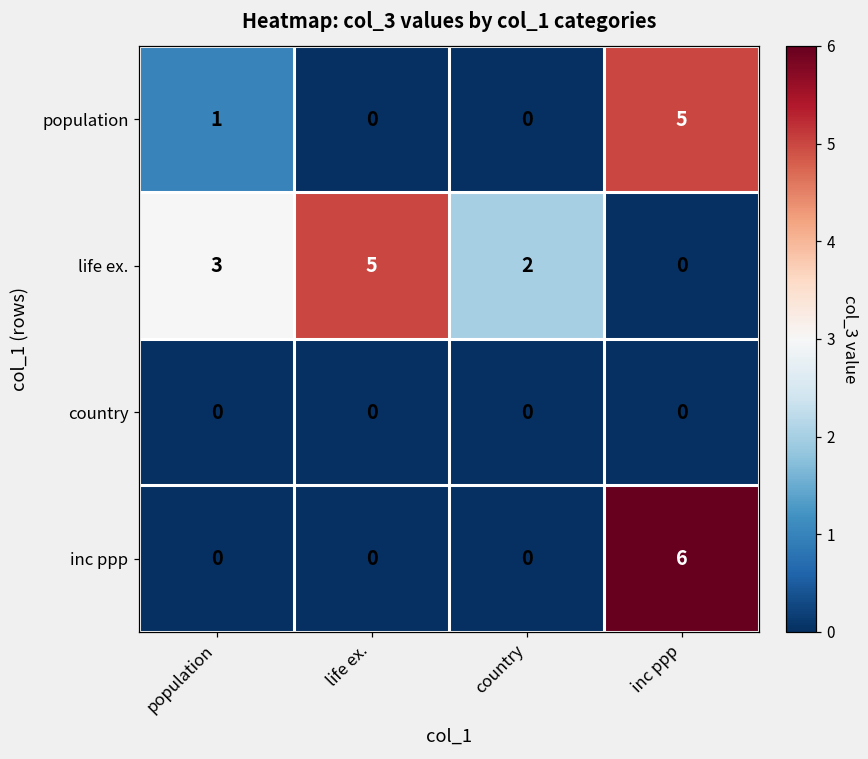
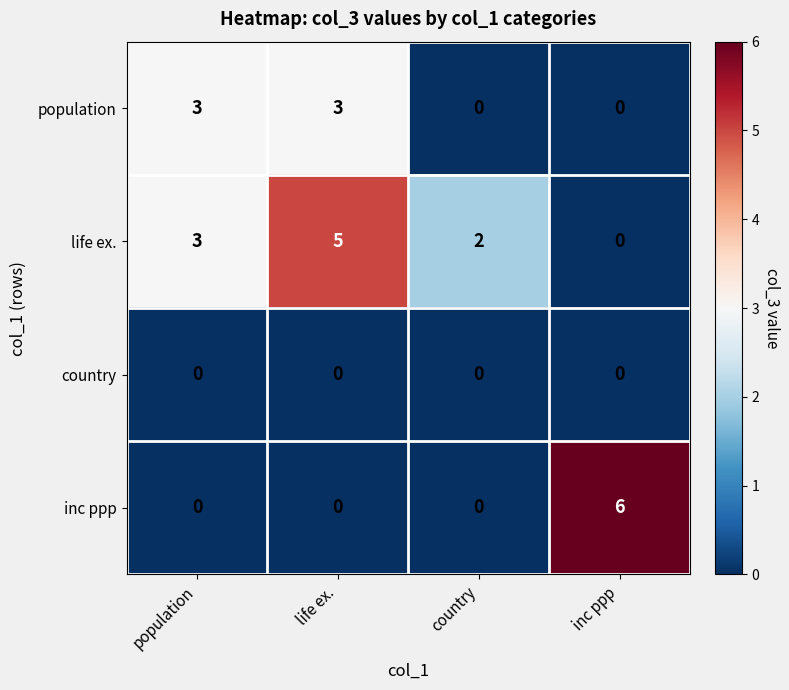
population, population: 1 -> 3
population, life ex.: 0 -> 3
population, inc ppp: 5 -> 0
